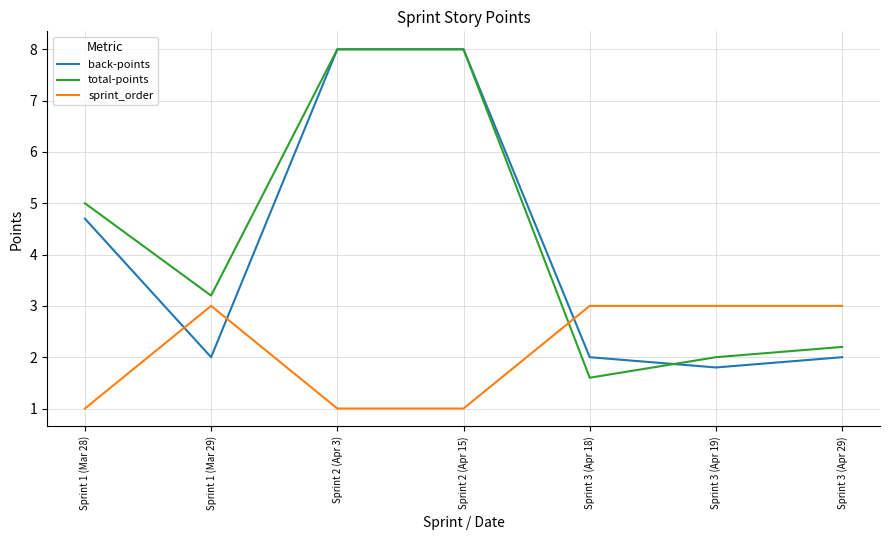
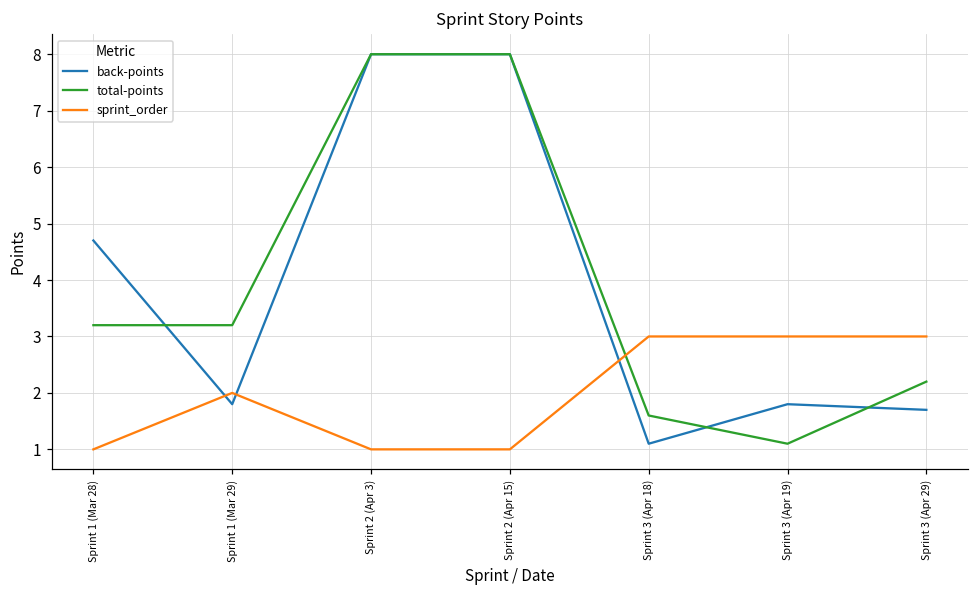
total-points, Sprint 1 (Mar 28): 5.0 -> 3.2
back-points, Sprint 1 (Mar 29): 2.0 -> 1.8
sprint_order, Sprint 1 (Mar 29): 3 -> 2
back-points, Sprint 3 (Apr 18): 2.0 -> 1.1
total-points, Sprint 3 (Apr 19): 2.0 -> 1.1
back-points, Sprint 3 (Apr 29): 2.0 -> 1.7
